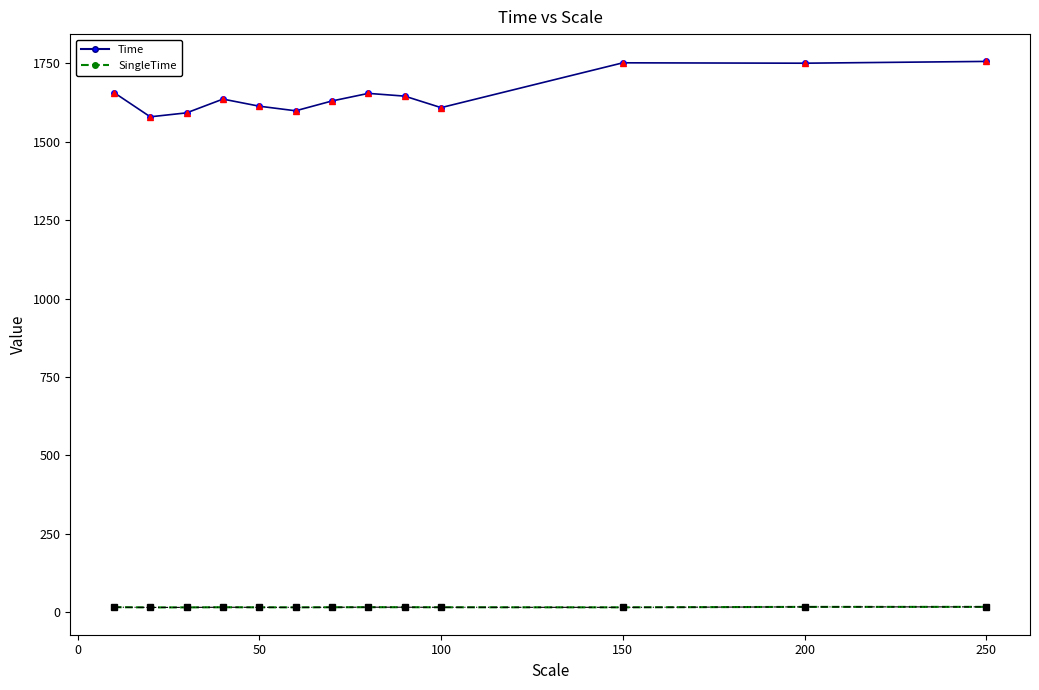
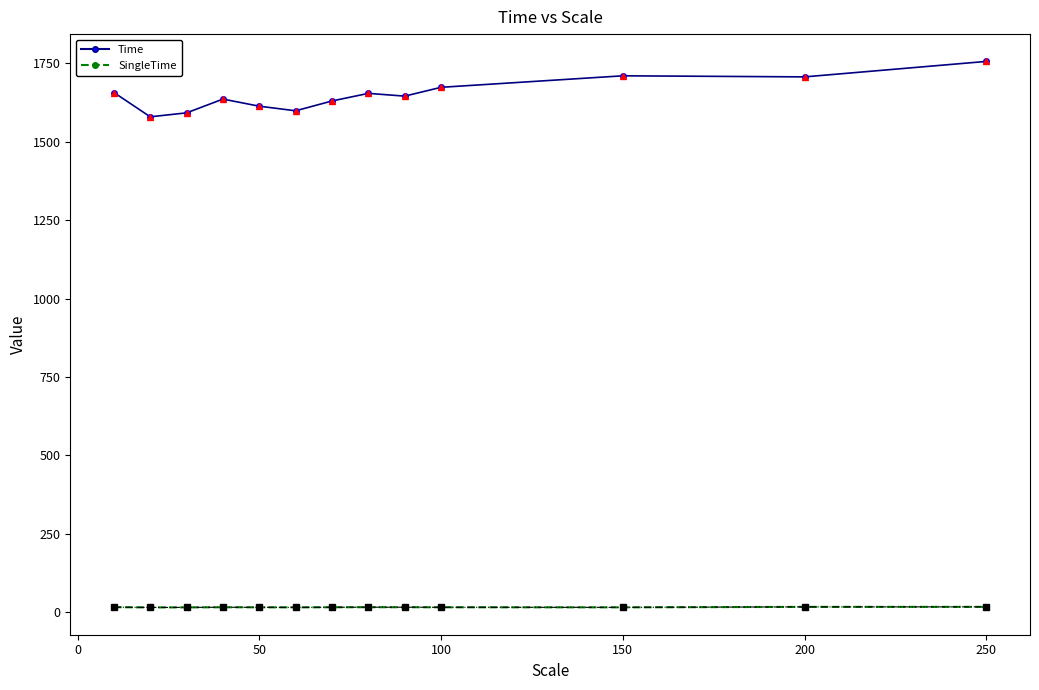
Time, 100: 1610 -> 1670
Time, 150: 1750 -> 1710
Time, 200: 1750 -> 1710
